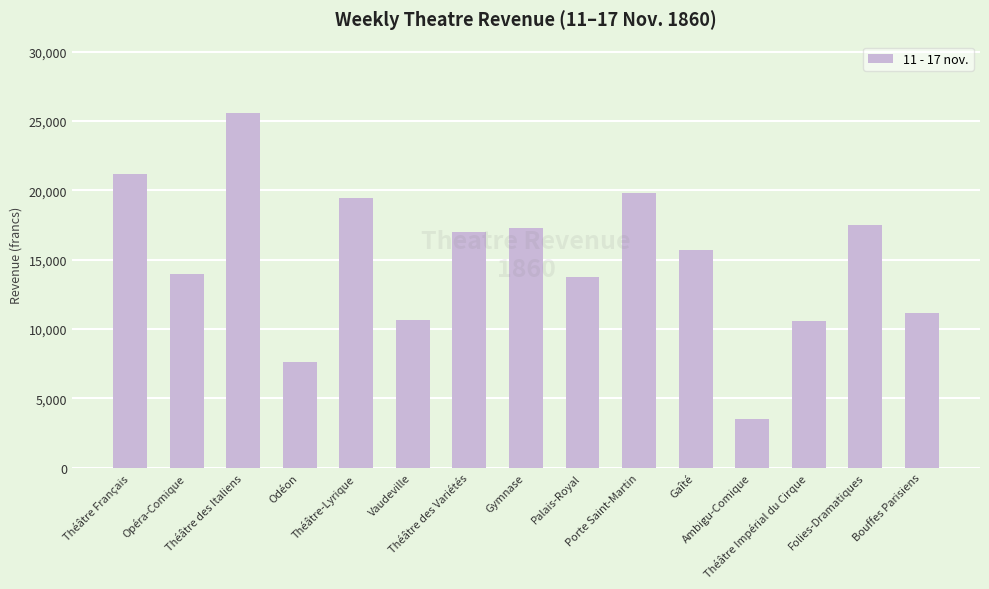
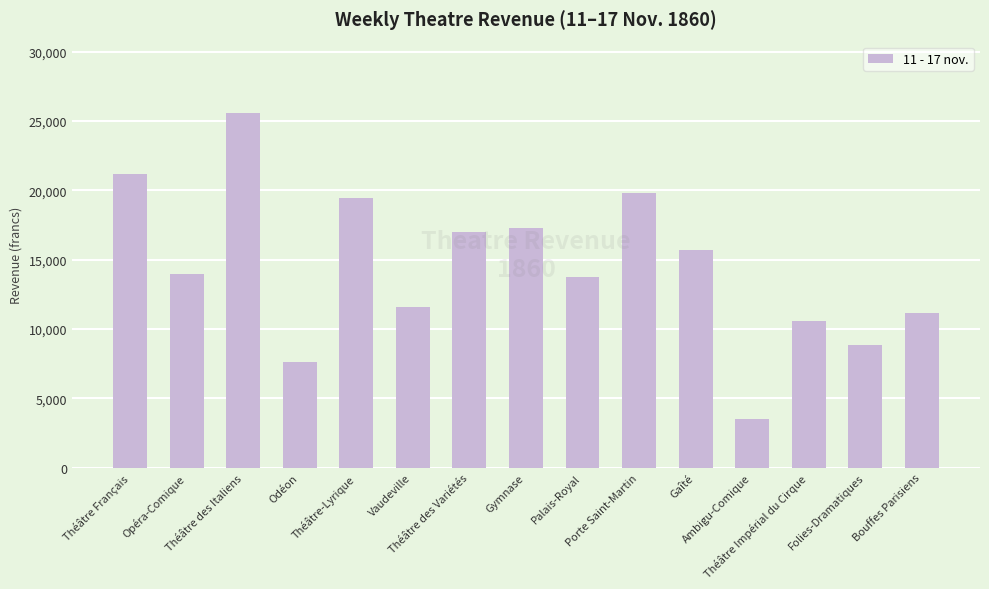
Vaudeville: 10,600 -> 11,600
Folies-Dramatiques: 17,500 -> 8,800
